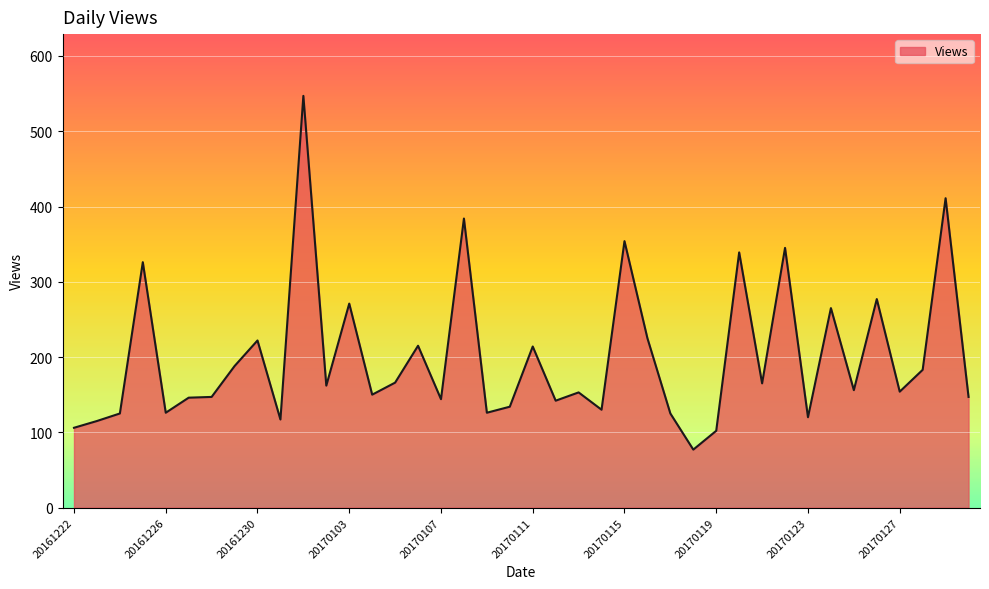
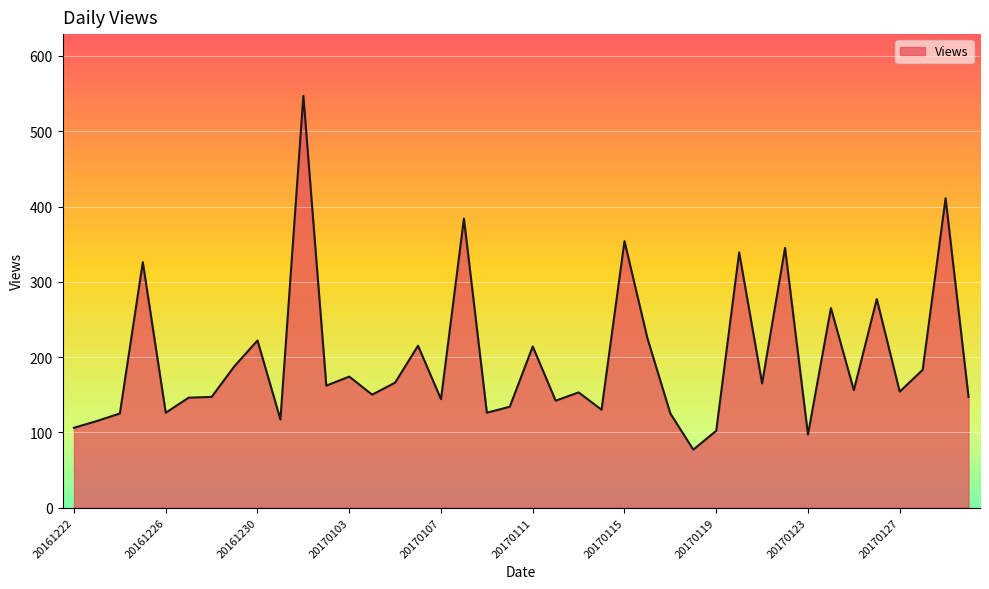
20170103: 270 -> 170
20170123: 120 -> 100
